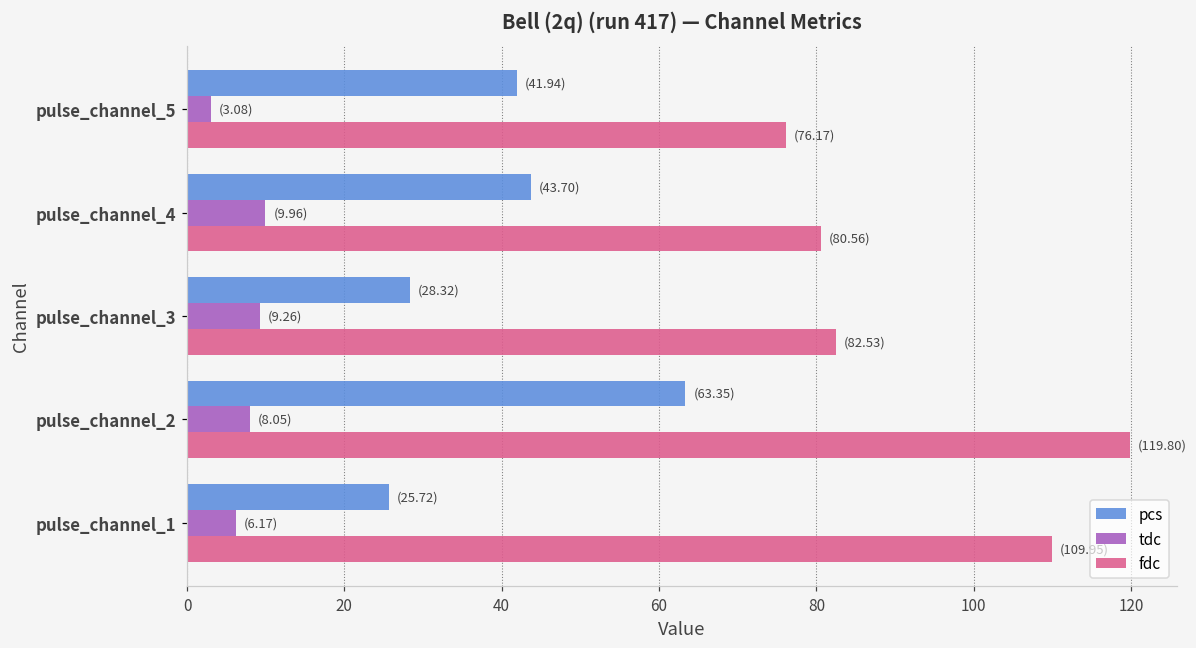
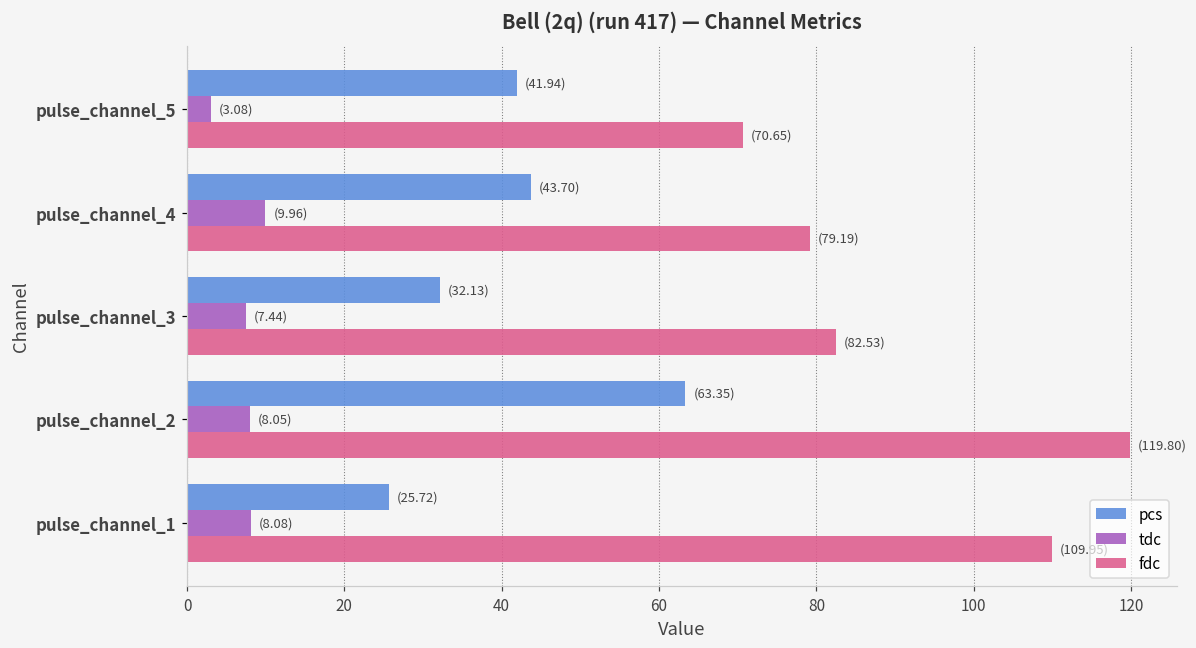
fdc, pulse_channel_5: (76.17) -> (70.65)
fdc, pulse_channel_4: (80.56) -> (79.19)
pcs, pulse_channel_3: (28.32) -> (32.13)
tdc, pulse_channel_3: (9.26) -> (7.44)
tdc, pulse_channel_1: (6.17) -> (8.08)
